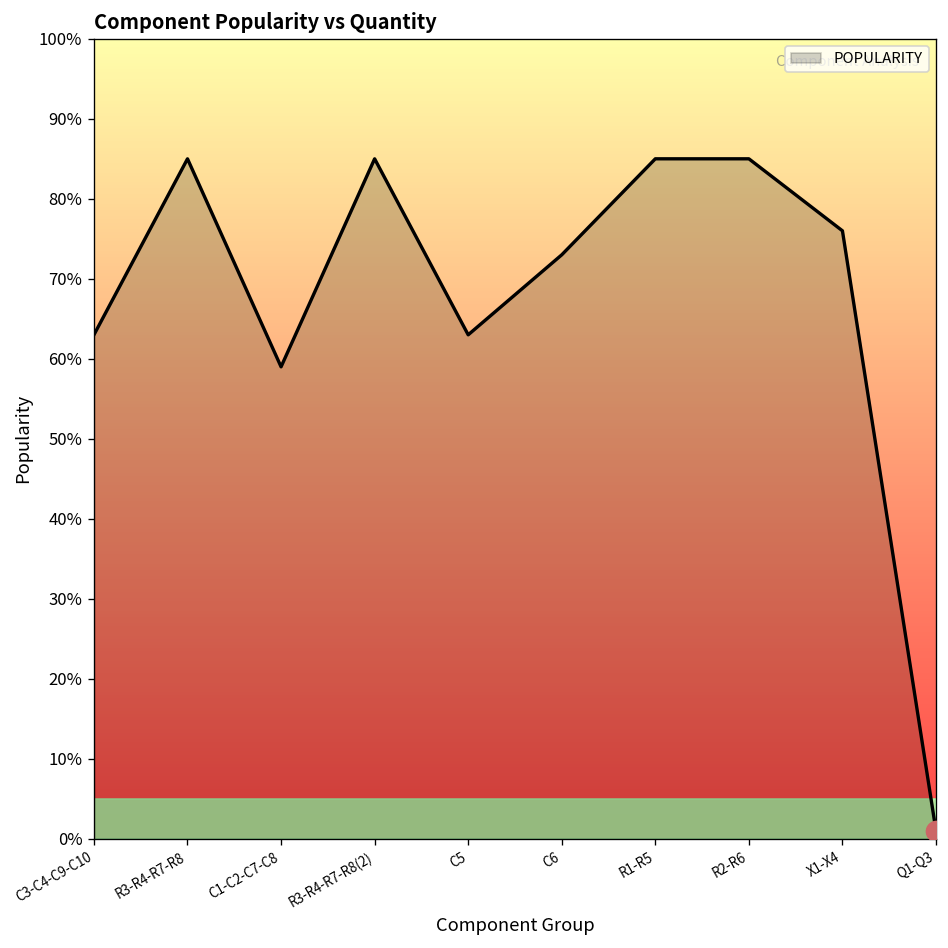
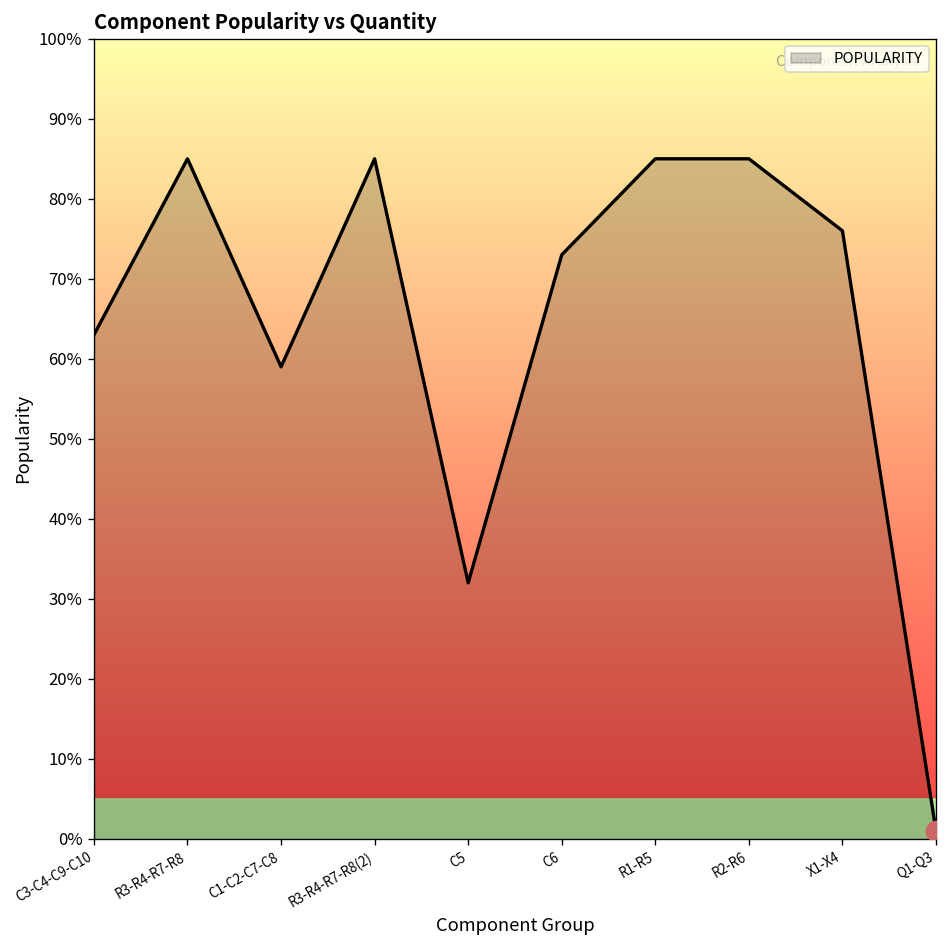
POPULARITY, C5: 63% -> 32%
